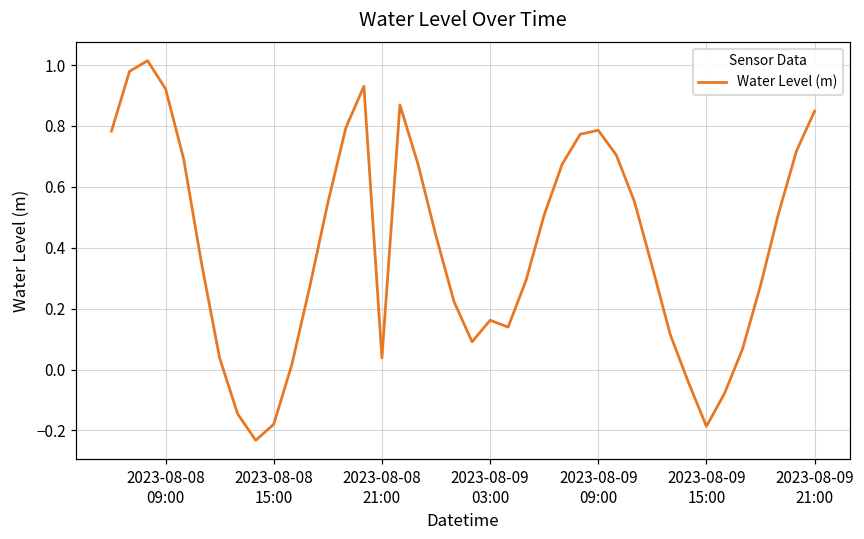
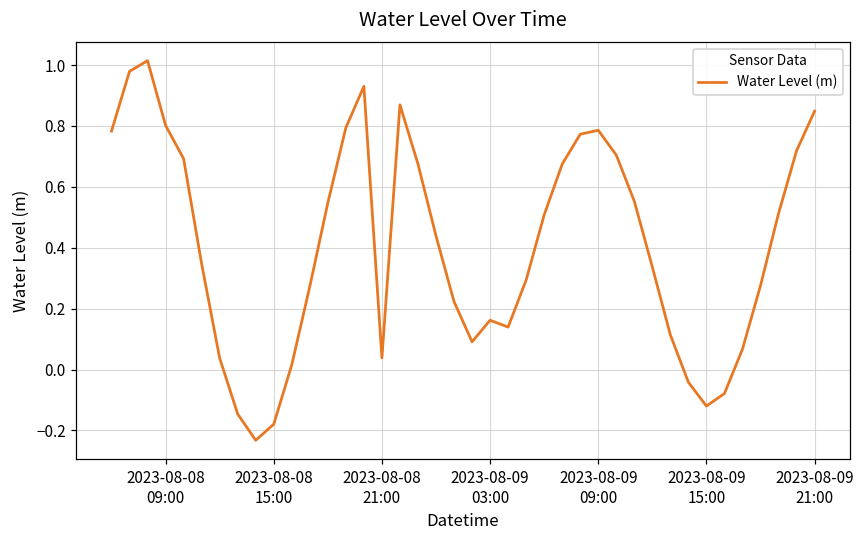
2023-08-08 09:00: 0.92 -> 0.80
2023-08-09 15:00: -0.19 -> -0.12
